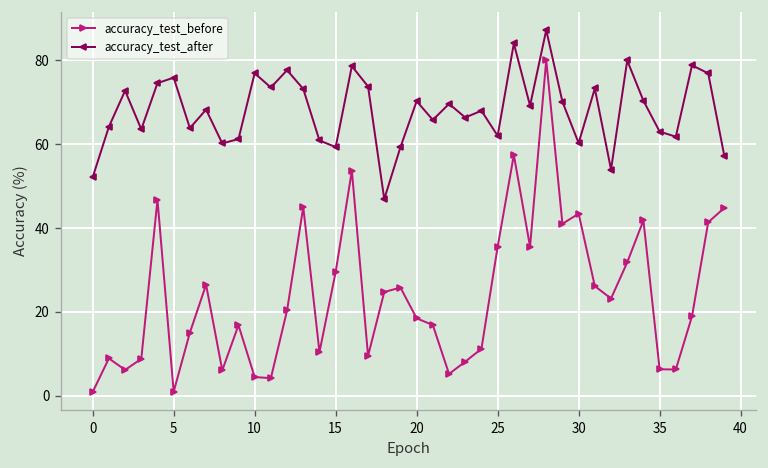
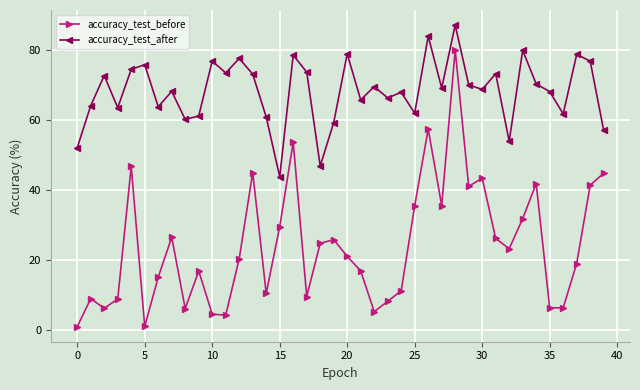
accuracy_test_after, 15: 59 -> 44
accuracy_test_before, 20: 18 -> 21
accuracy_test_after, 20: 70 -> 79
accuracy_test_after, 30: 60 -> 69
accuracy_test_after, 35: 63 -> 68
